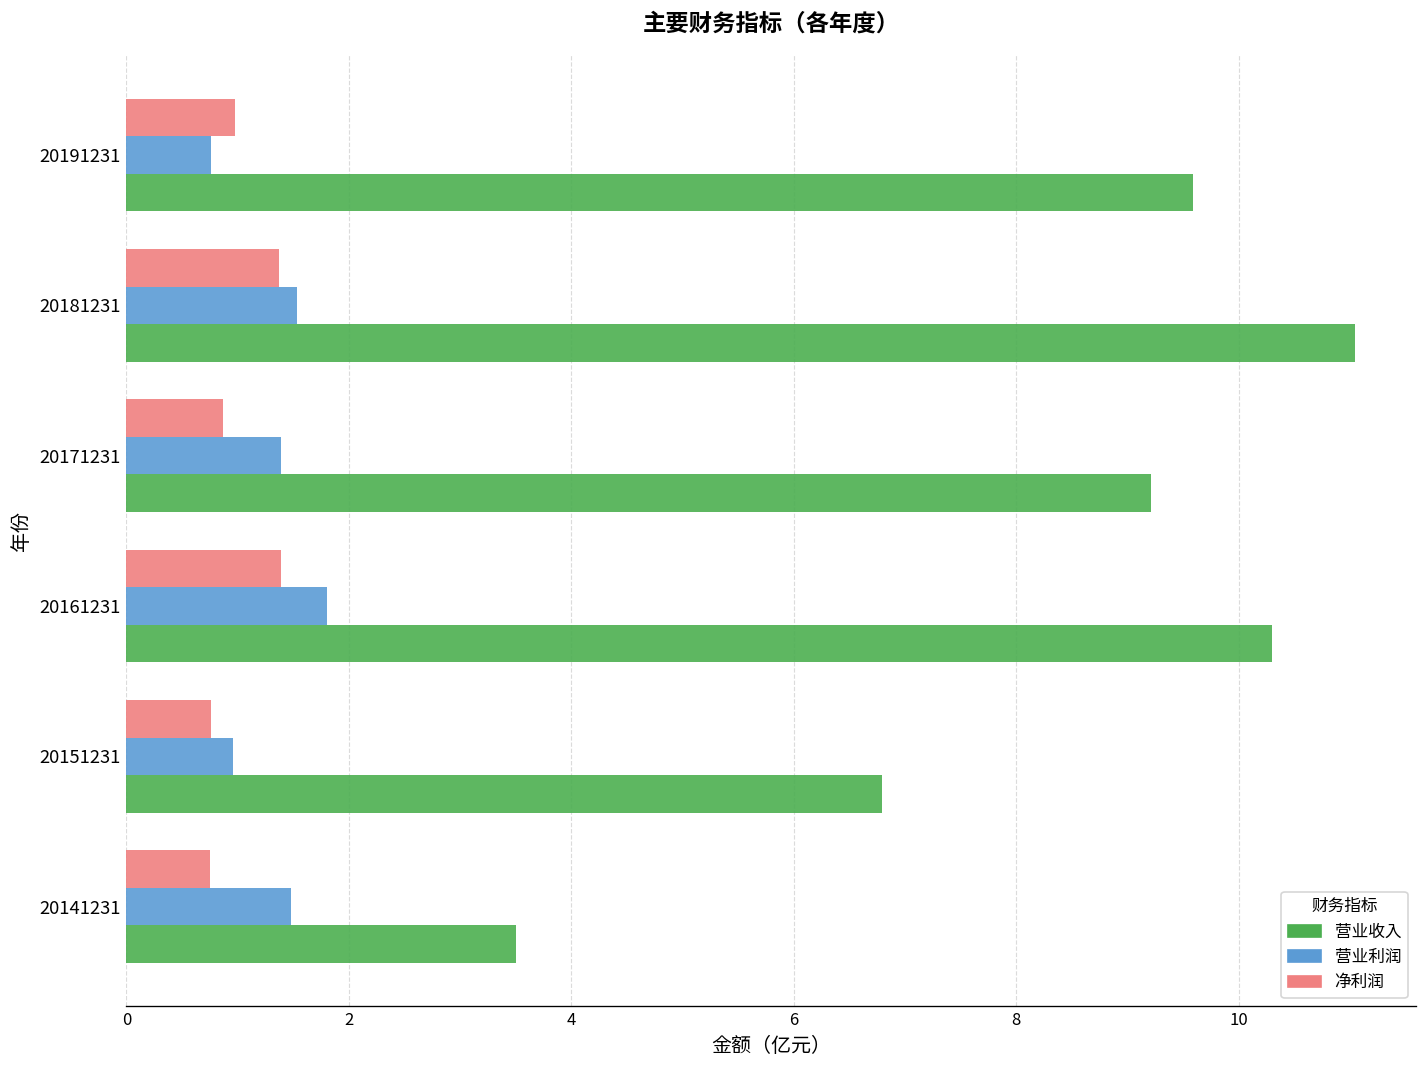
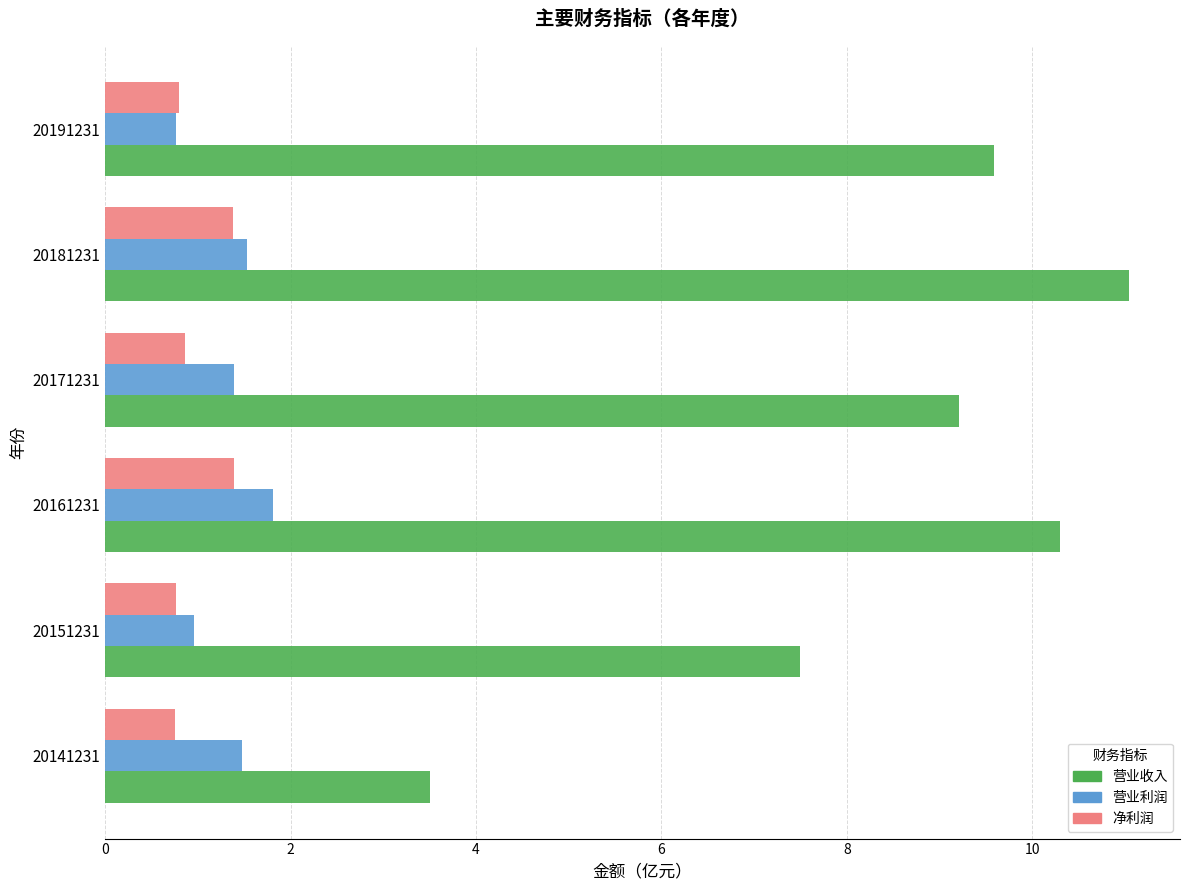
净利润, 20191231: 1.0 -> 0.8
营业收入, 20151231: 6.8 -> 7.5
